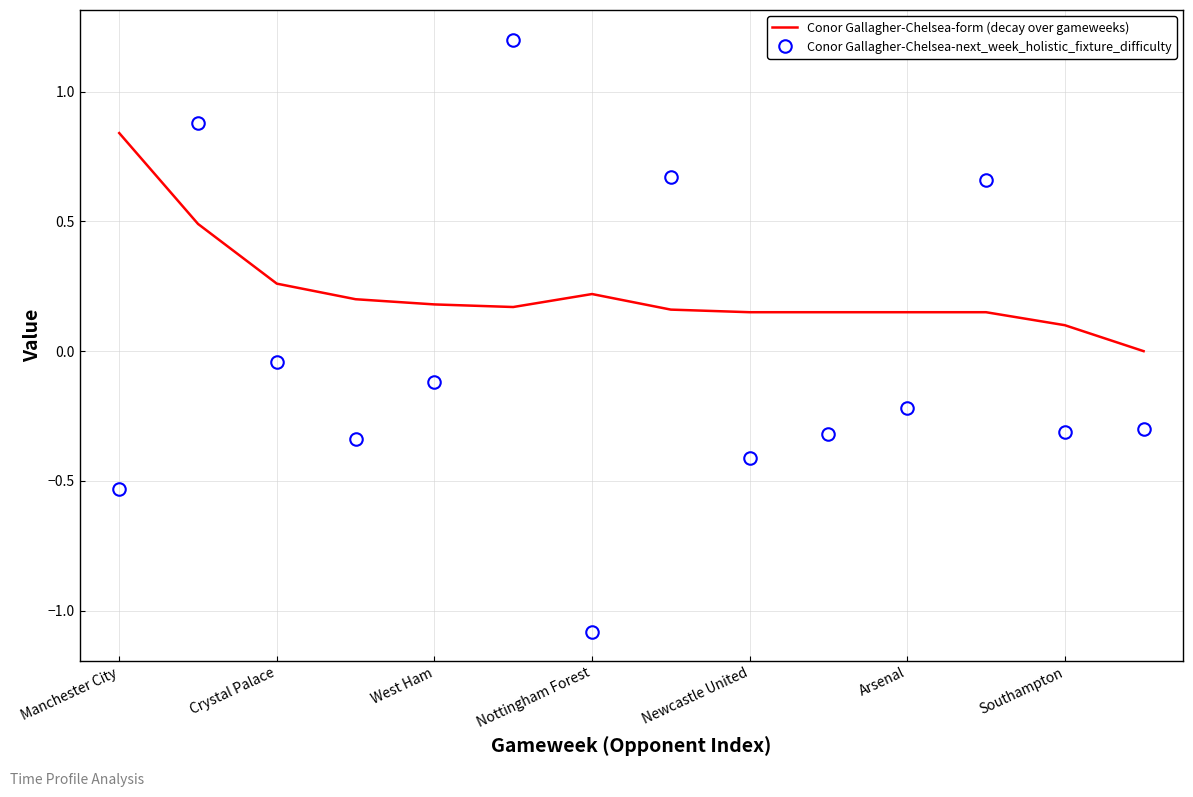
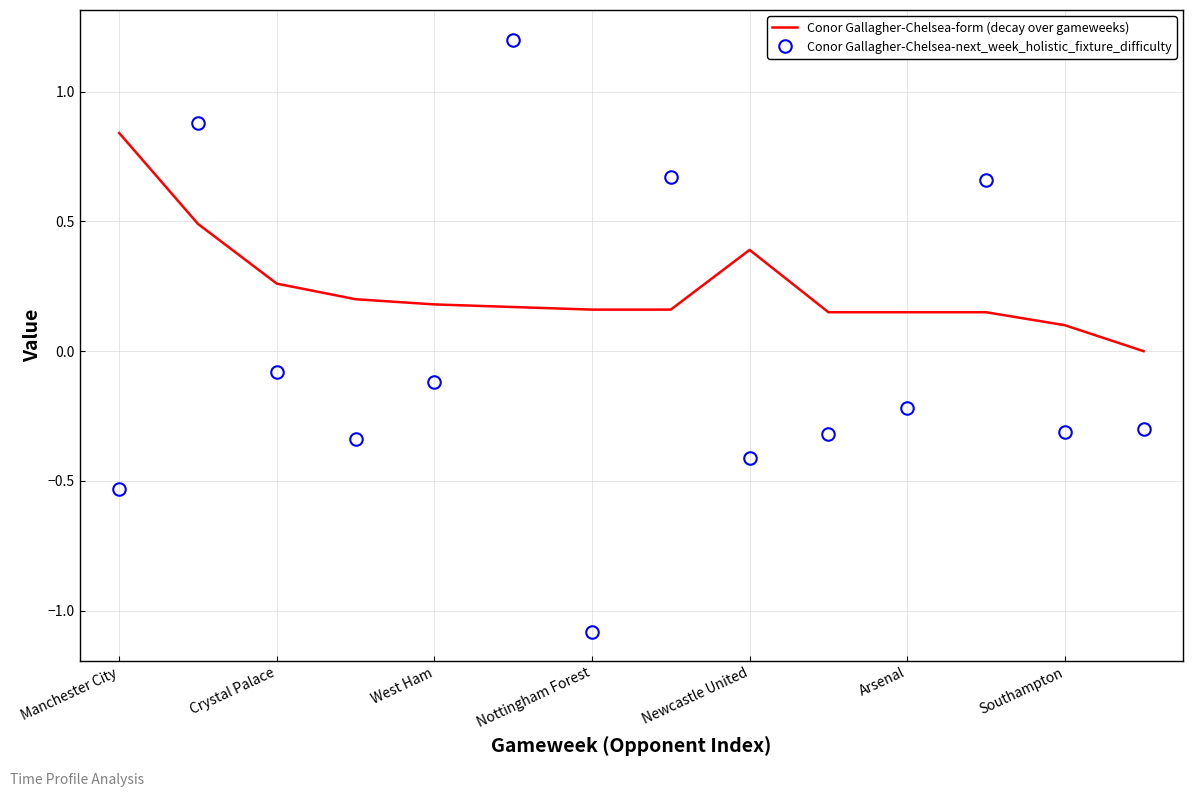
Conor Gallagher-Chelsea-next_week_holistic_fixture_difficulty, Crystal Palace: -0.04 -> -0.08
Conor Gallagher-Chelsea-form (decay over gameweeks), Nottingham Forest: 0.22 -> 0.16
Conor Gallagher-Chelsea-form (decay over gameweeks), Newcastle United: 0.15 -> 0.39
